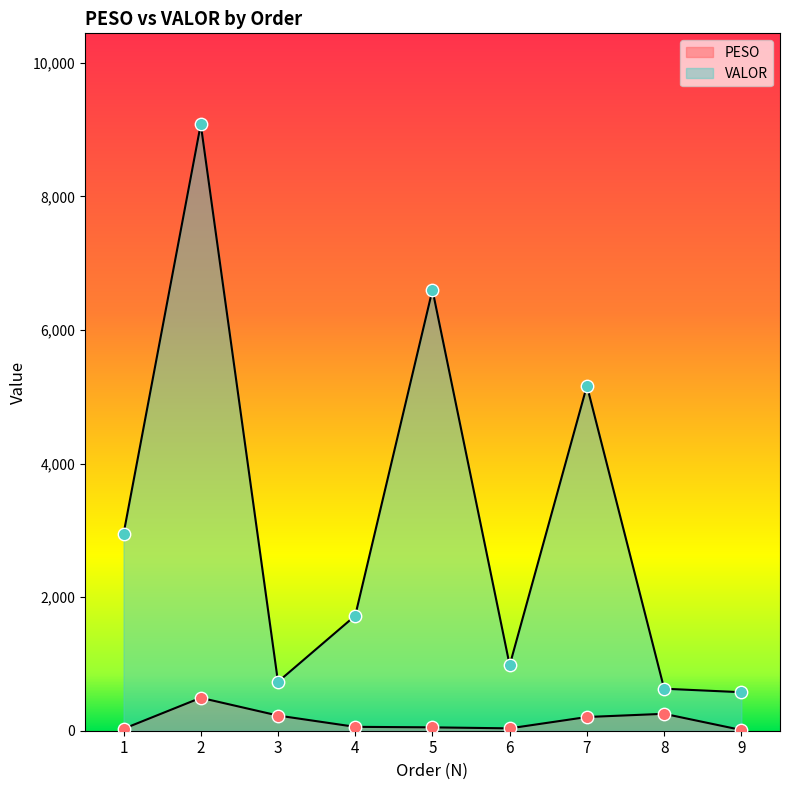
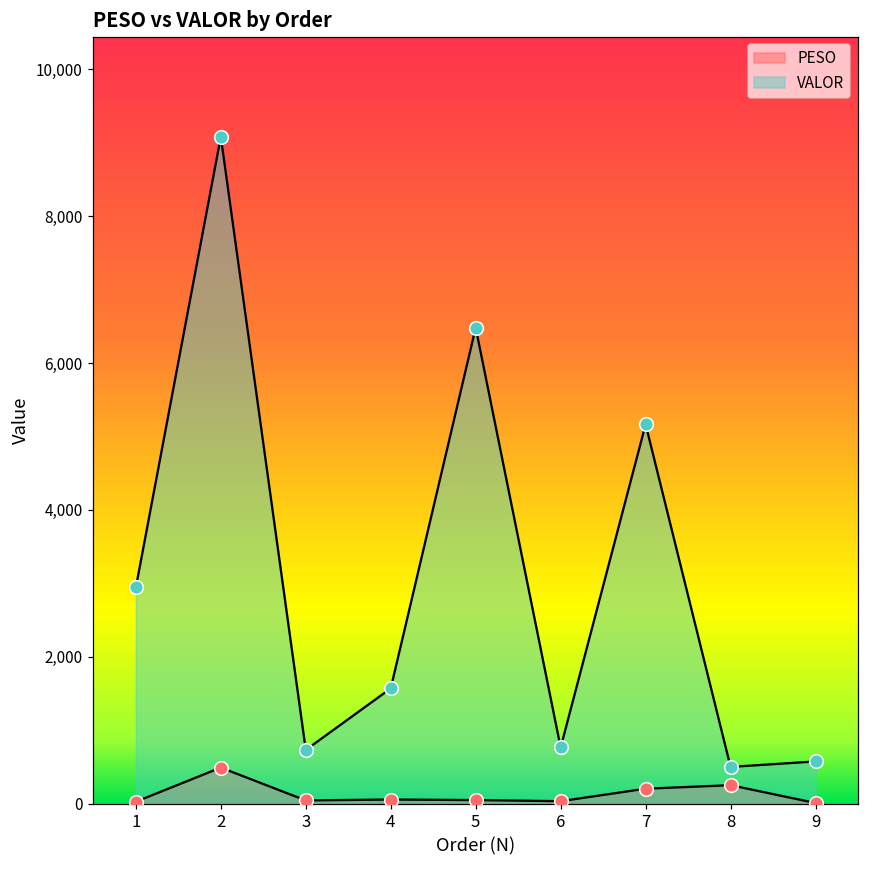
PESO, 3: 200 -> 0
VALOR, 4: 1,700 -> 1,600
VALOR, 5: 6,600 -> 6,500
VALOR, 6: 1,000 -> 800
VALOR, 8: 600 -> 500
